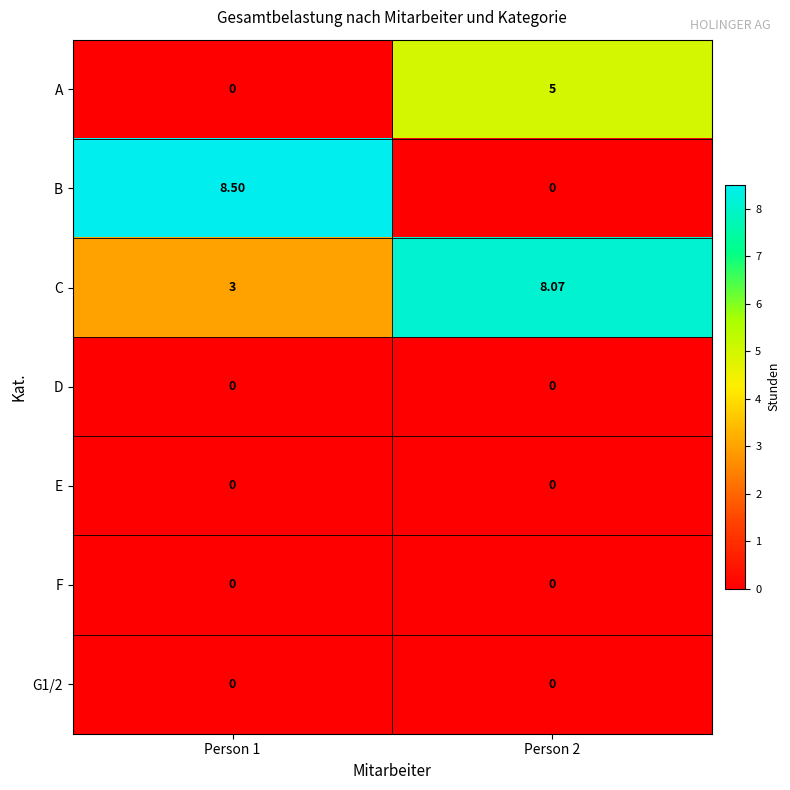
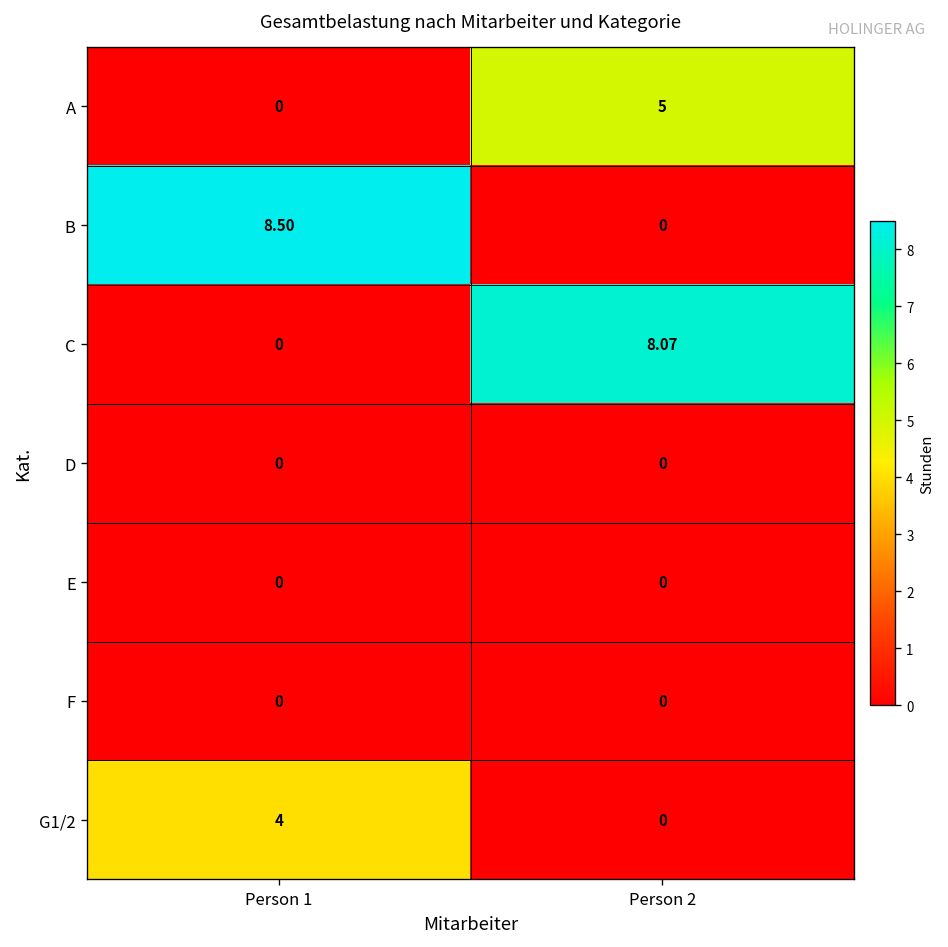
C, Person 1: 3 -> 0
G1/2, Person 1: 0 -> 4
